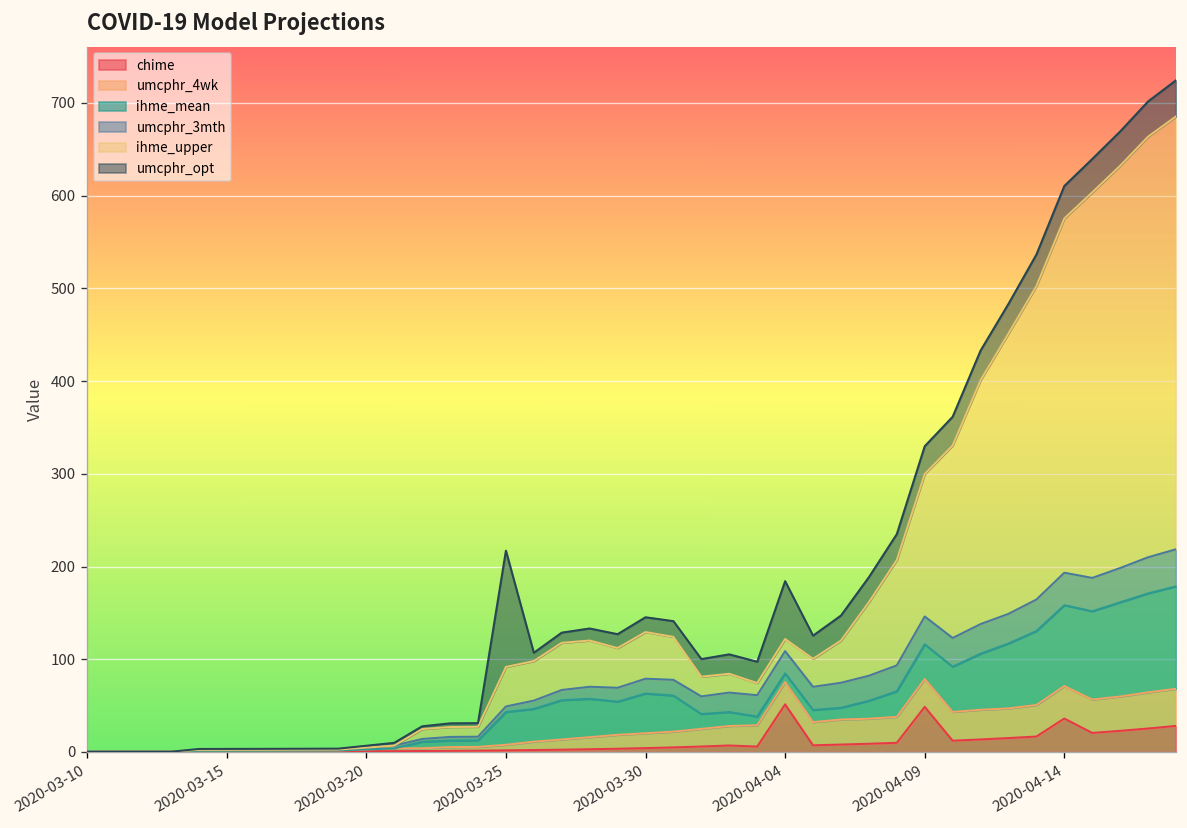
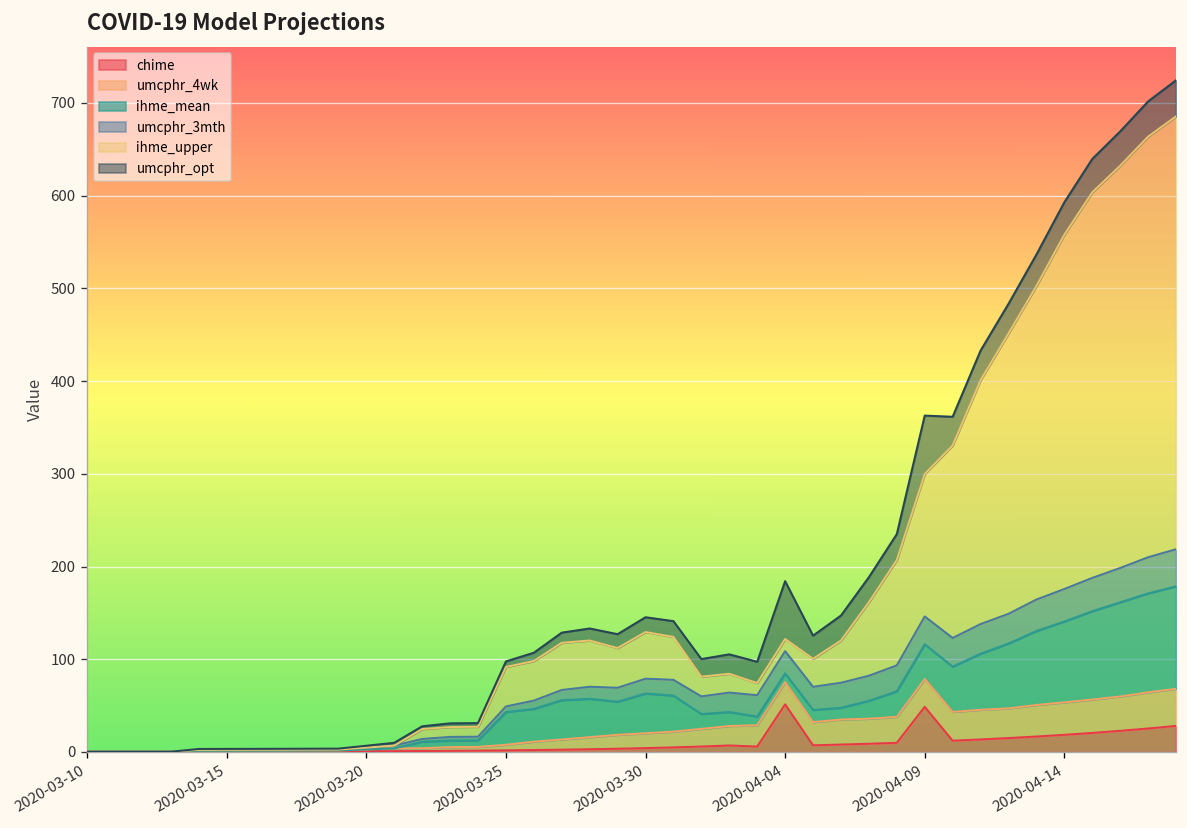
umcphr_opt, 2020-03-25: 130 -> 10
umcphr_opt, 2020-04-09: 30 -> 60
chime, 2020-04-14: 40 -> 20
